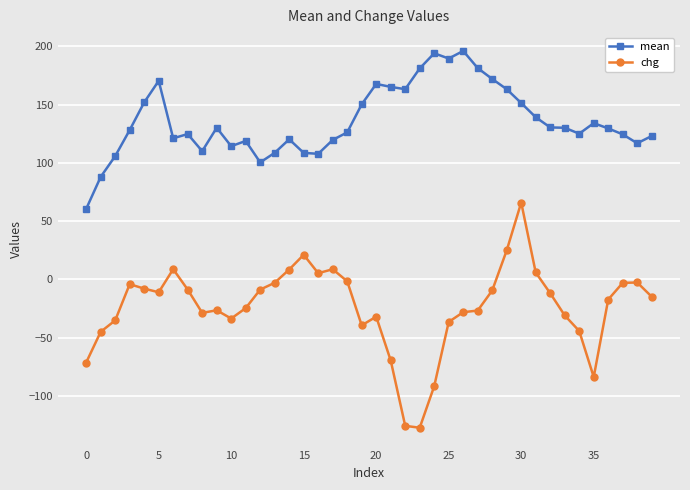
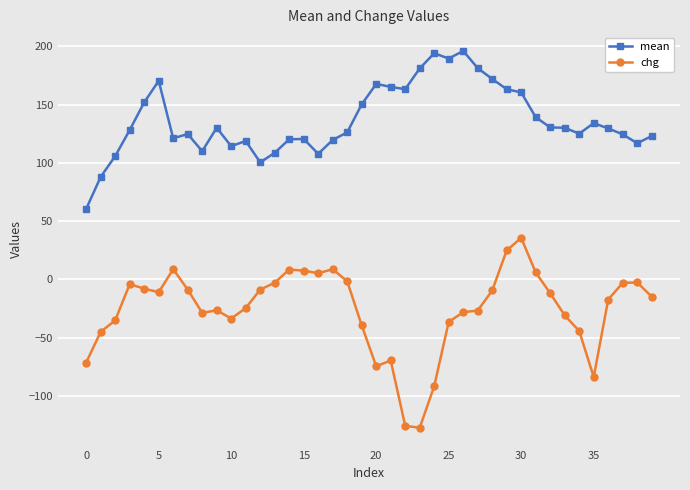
mean, 15: 109 -> 121
chg, 15: 21 -> 7
chg, 20: -32 -> -75
mean, 30: 151 -> 161
chg, 30: 66 -> 36
